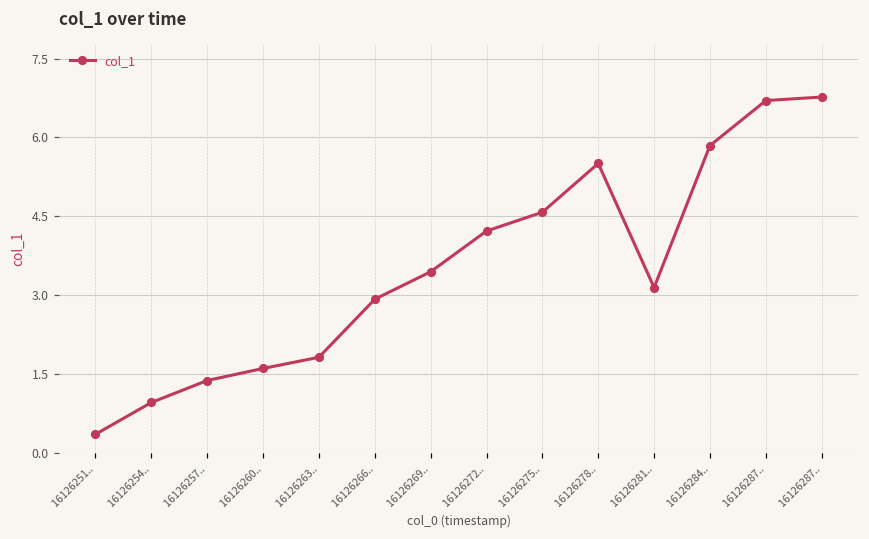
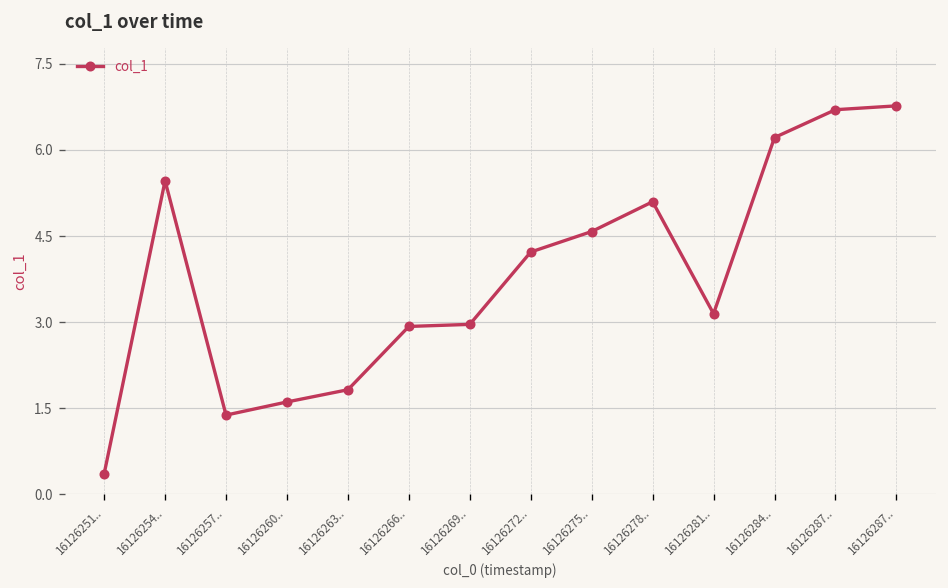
16126254..: 1.0 -> 5.5
16126269..: 3.4 -> 3.0
16126278..: 5.5 -> 5.1
16126284..: 5.8 -> 6.2
